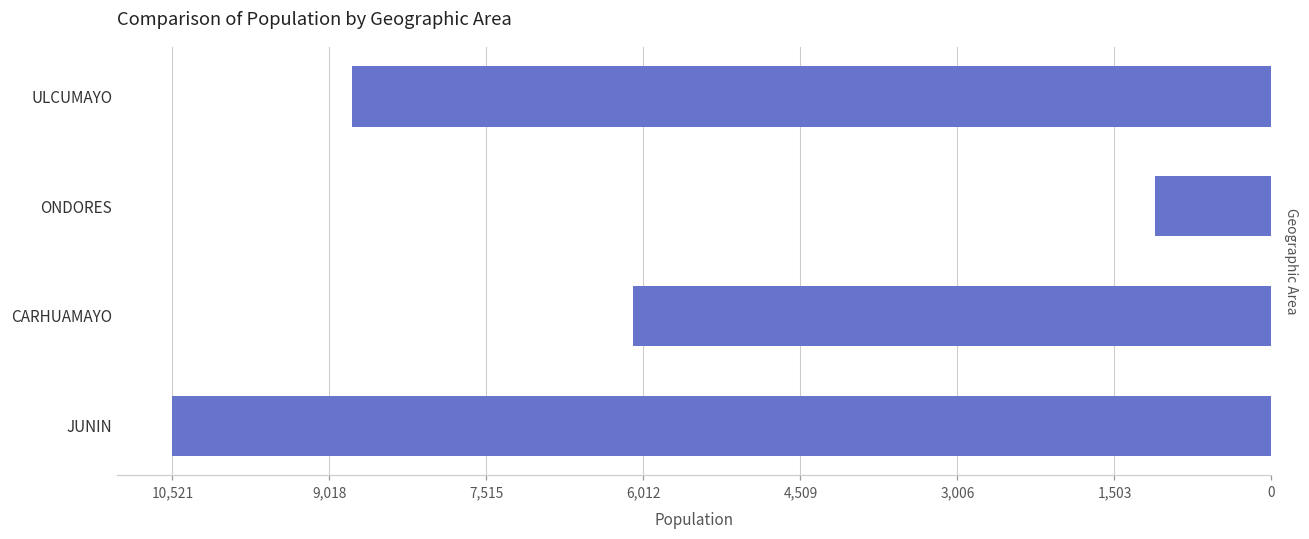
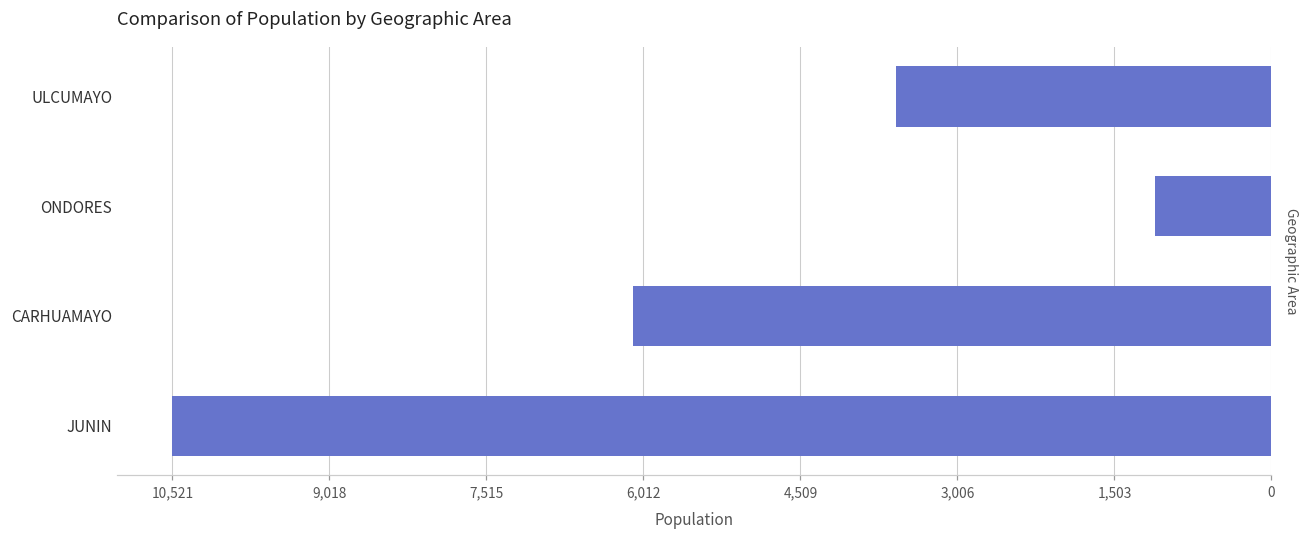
ULCUMAYO: 8,800 -> 3,600
